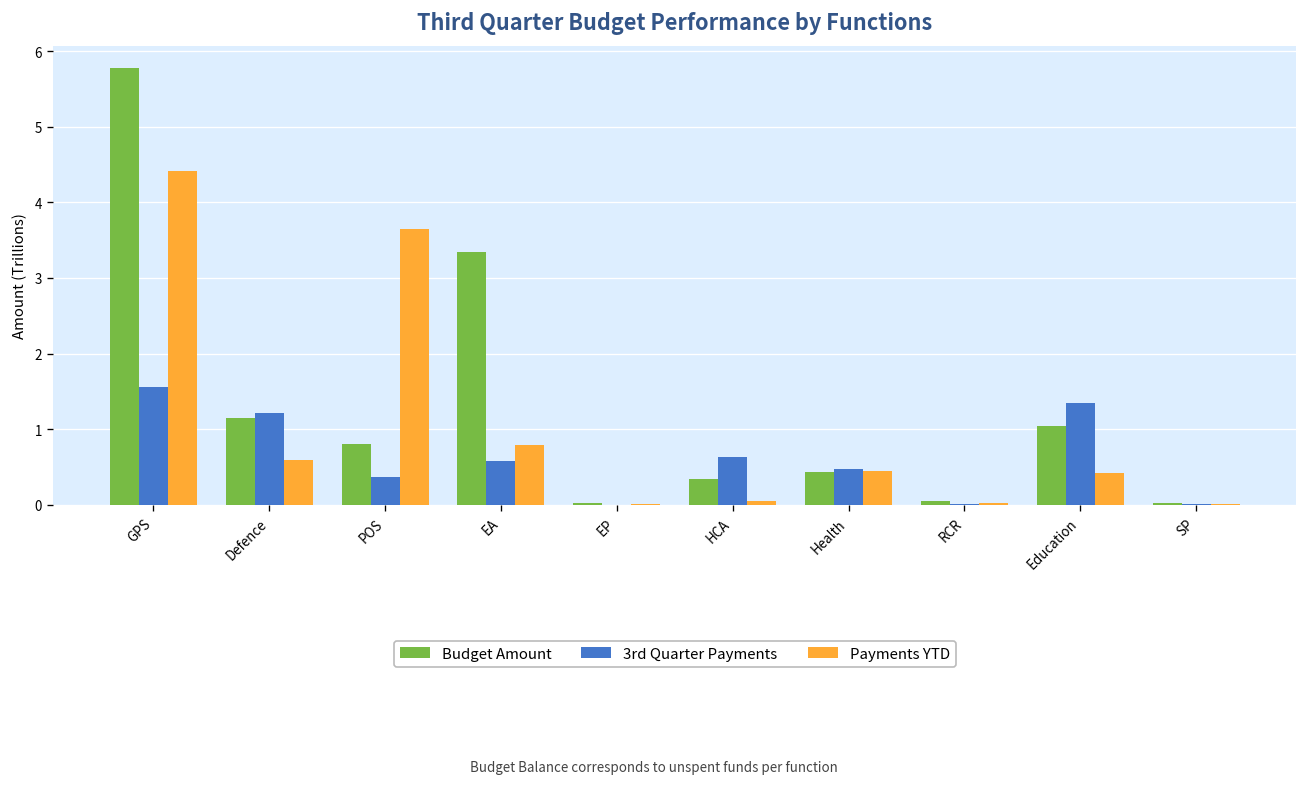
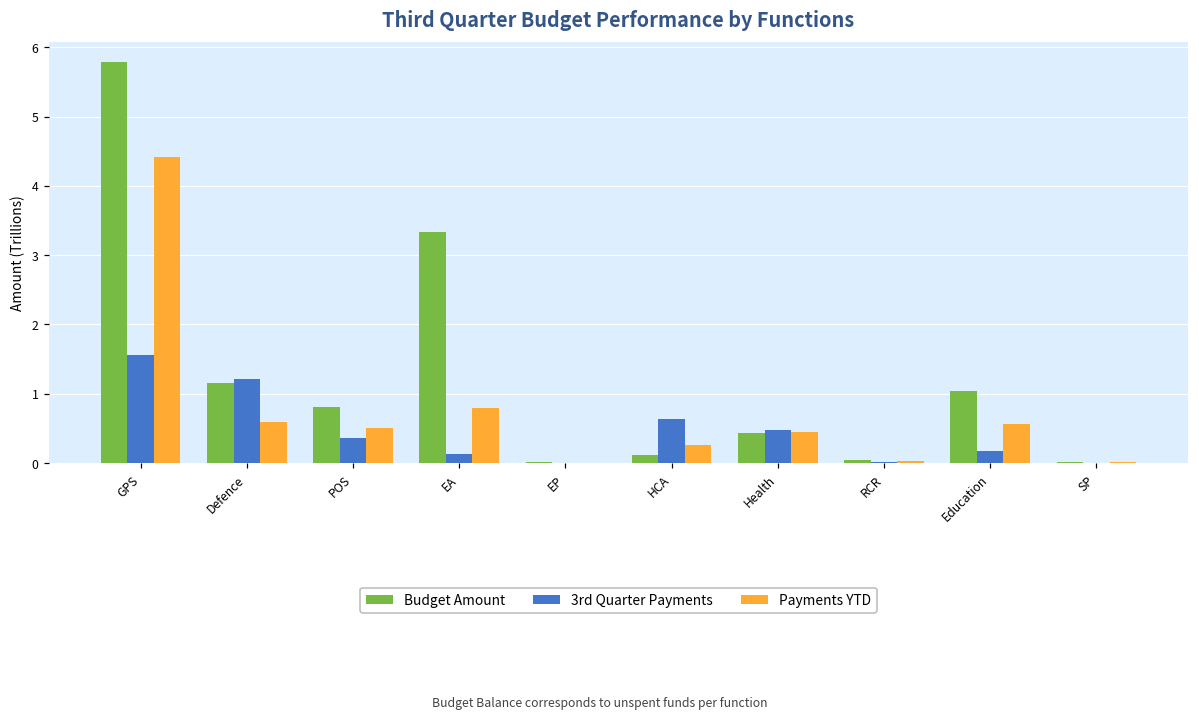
Payments YTD, POS: 3.6 -> 0.5
3rd Quarter Payments, EA: 0.6 -> 0.1
Budget Amount, HCA: 0.3 -> 0.1
Payments YTD, HCA: 0.1 -> 0.3
3rd Quarter Payments, Education: 1.3 -> 0.2
Payments YTD, Education: 0.4 -> 0.6
